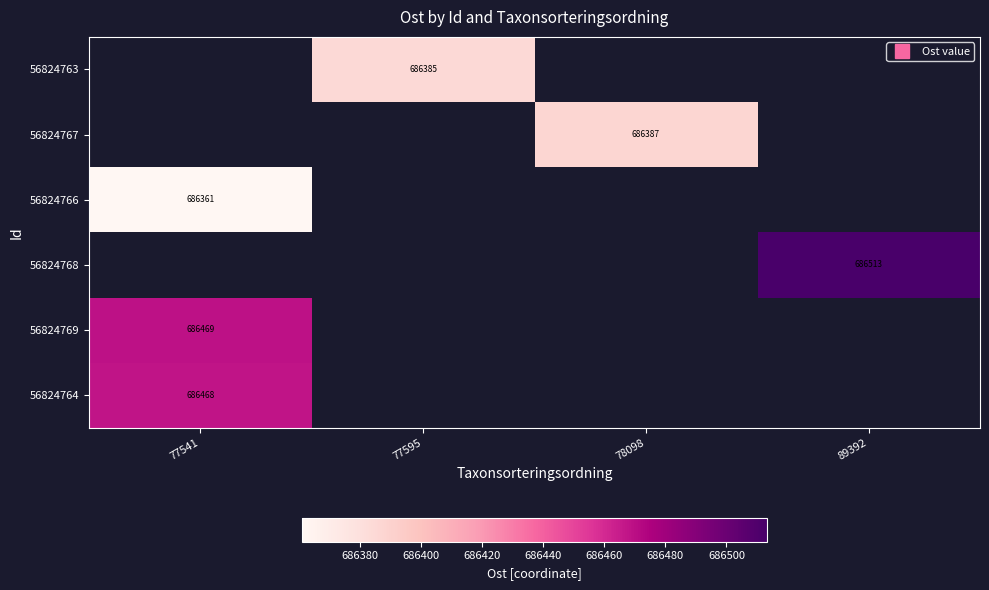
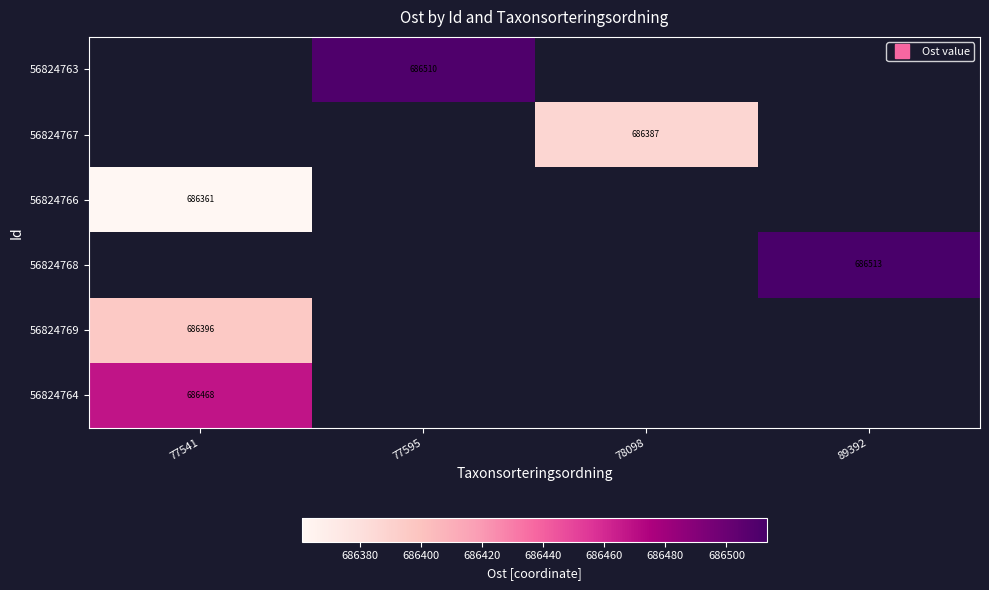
56824763, 77595: 686385 -> 686510
56824769, 77541: 686469 -> 686396
